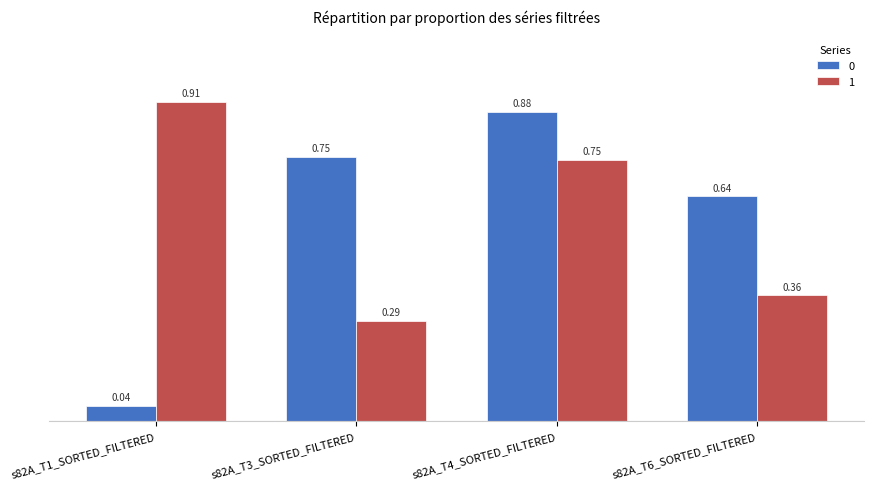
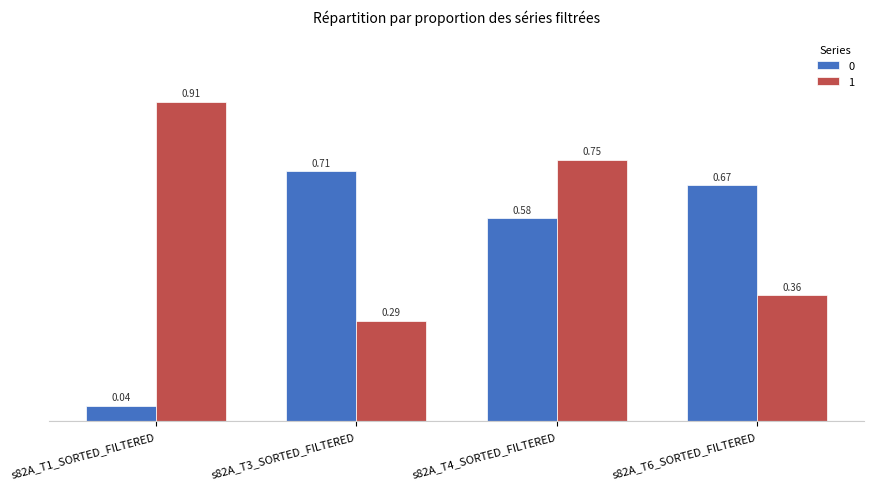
0, s82A_T3_SORTED_FILTERED: 0.75 -> 0.71
0, s82A_T4_SORTED_FILTERED: 0.88 -> 0.58
0, s82A_T6_SORTED_FILTERED: 0.64 -> 0.67
